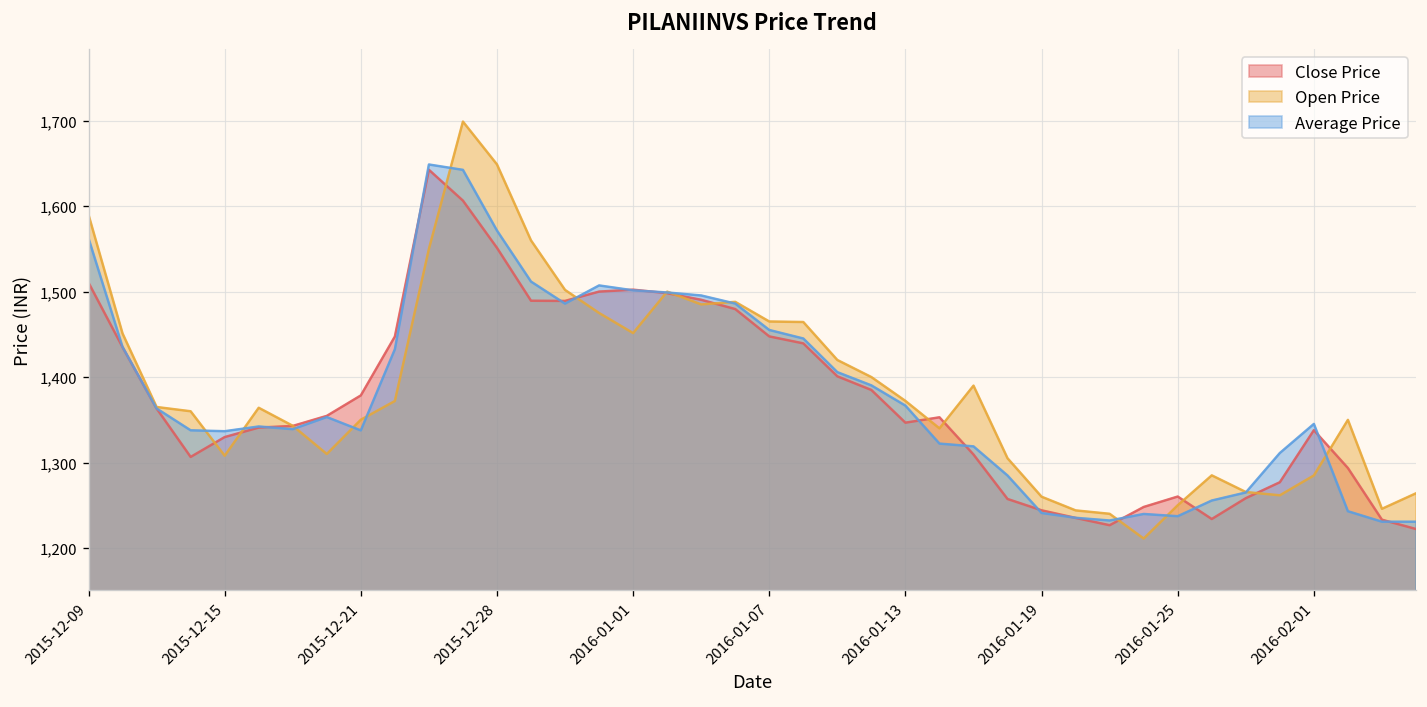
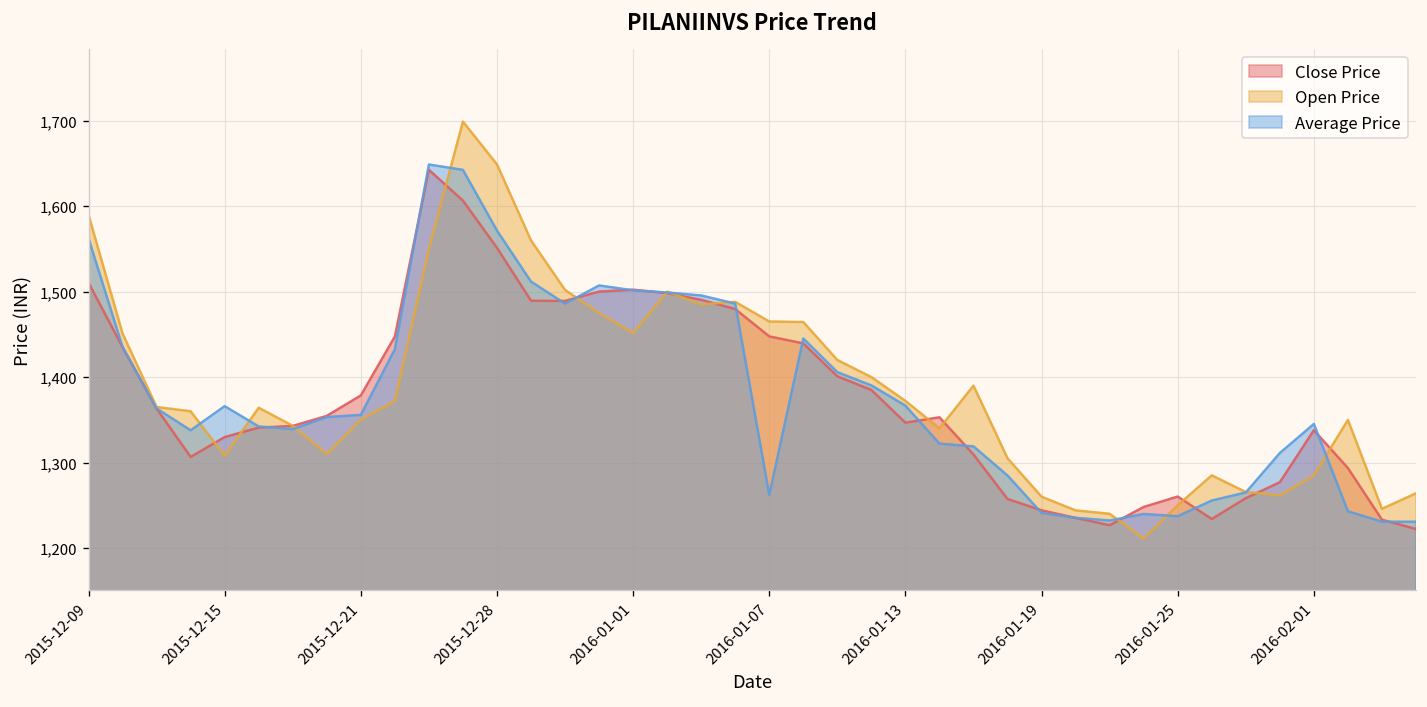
Average Price, 2015-12-15: 1,340 -> 1,370
Average Price, 2015-12-21: 1,340 -> 1,360
Average Price, 2016-01-07: 1,460 -> 1,260
